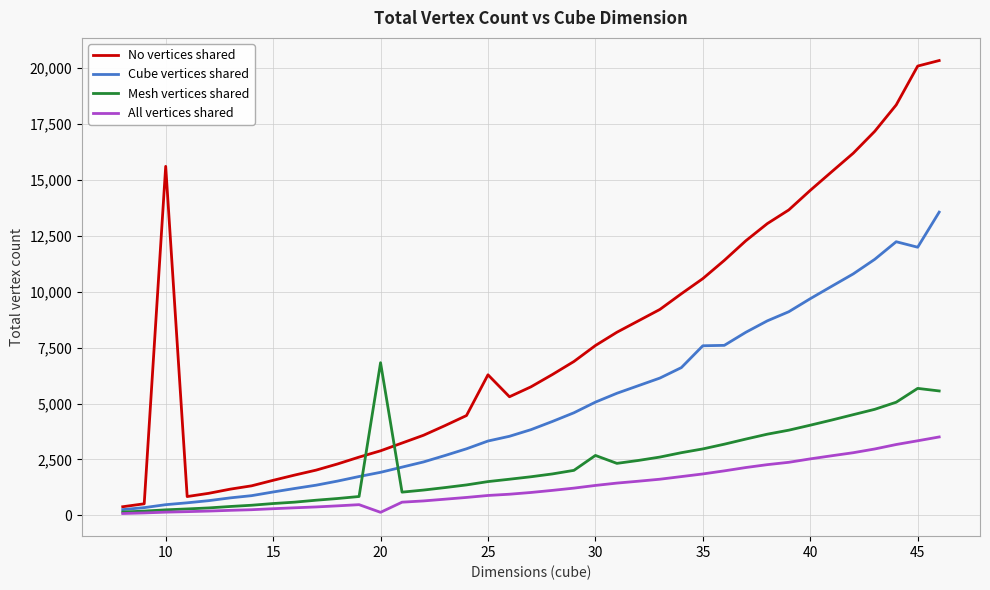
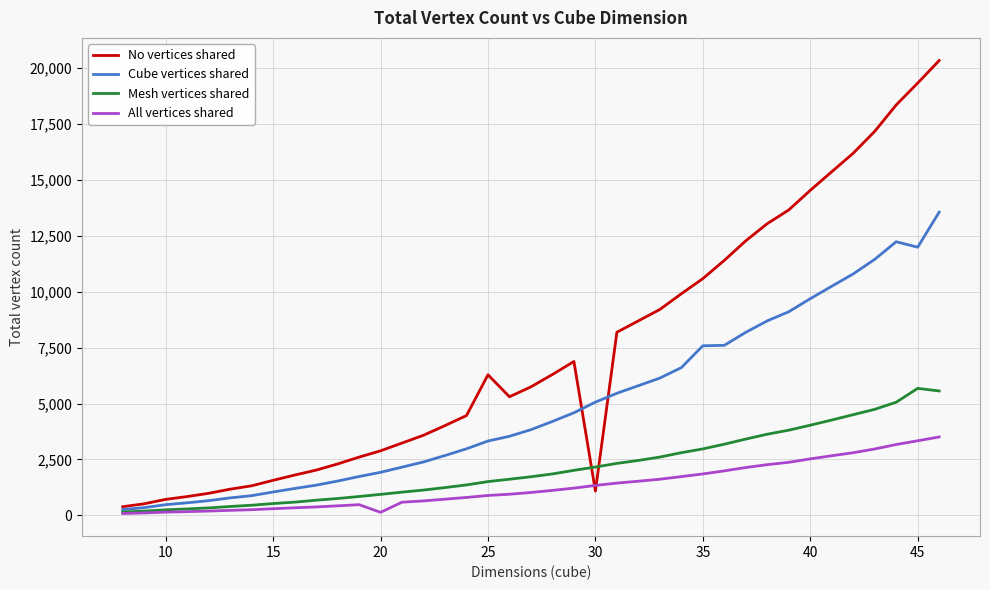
No vertices shared, 10: 15,600 -> 700
Mesh vertices shared, 20: 6,800 -> 900
No vertices shared, 30: 7,600 -> 1,100
Mesh vertices shared, 30: 2,700 -> 2,200
No vertices shared, 45: 20,100 -> 19,300
